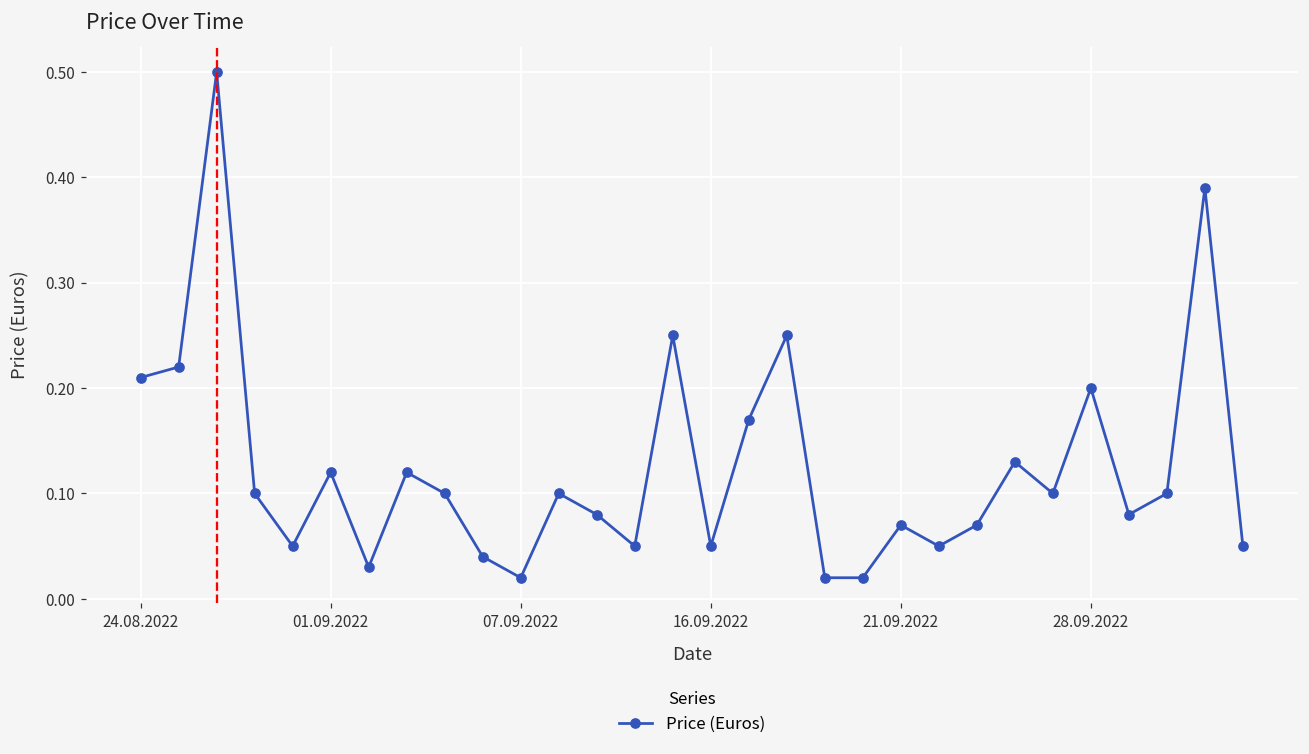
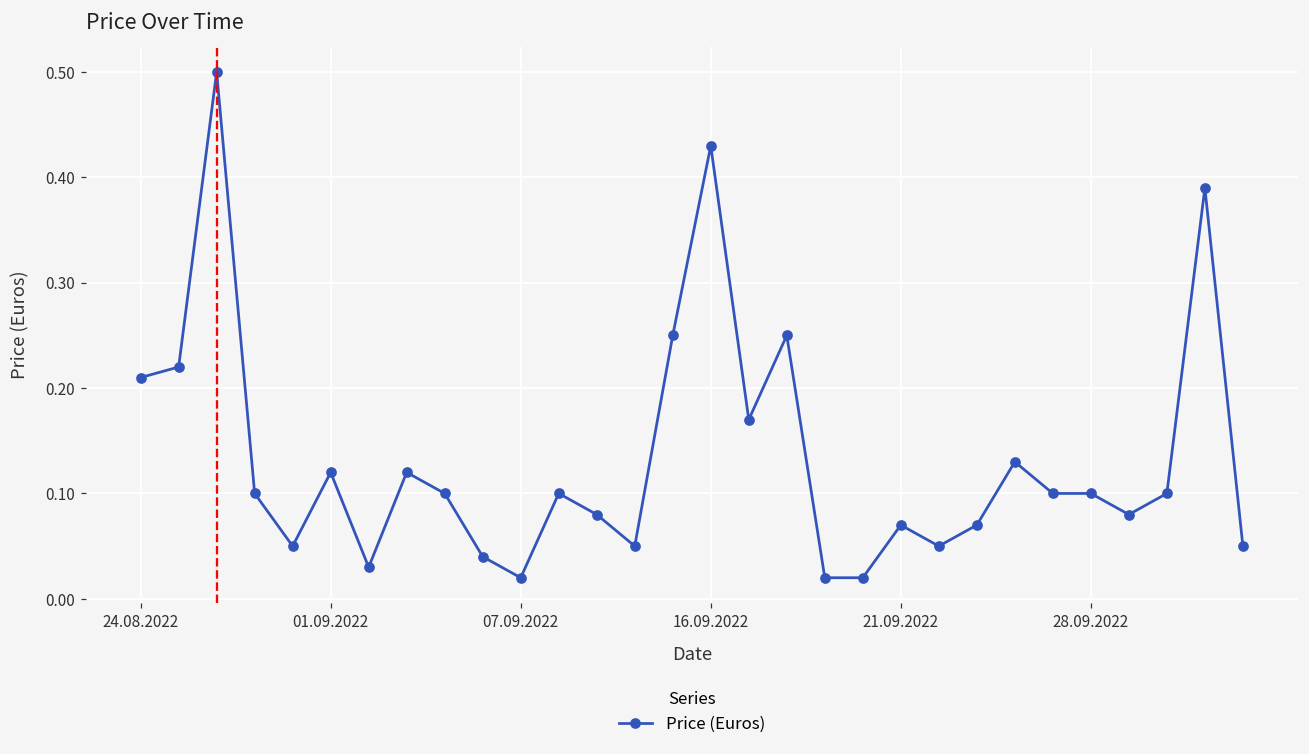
16.09.2022: 0.05 -> 0.43
28.09.2022: 0.2 -> 0.1
